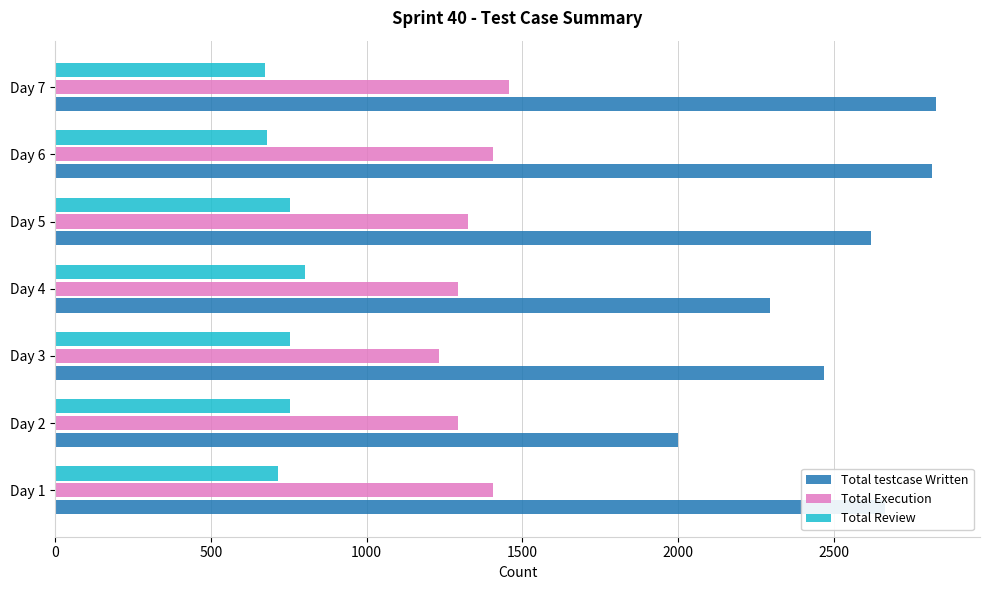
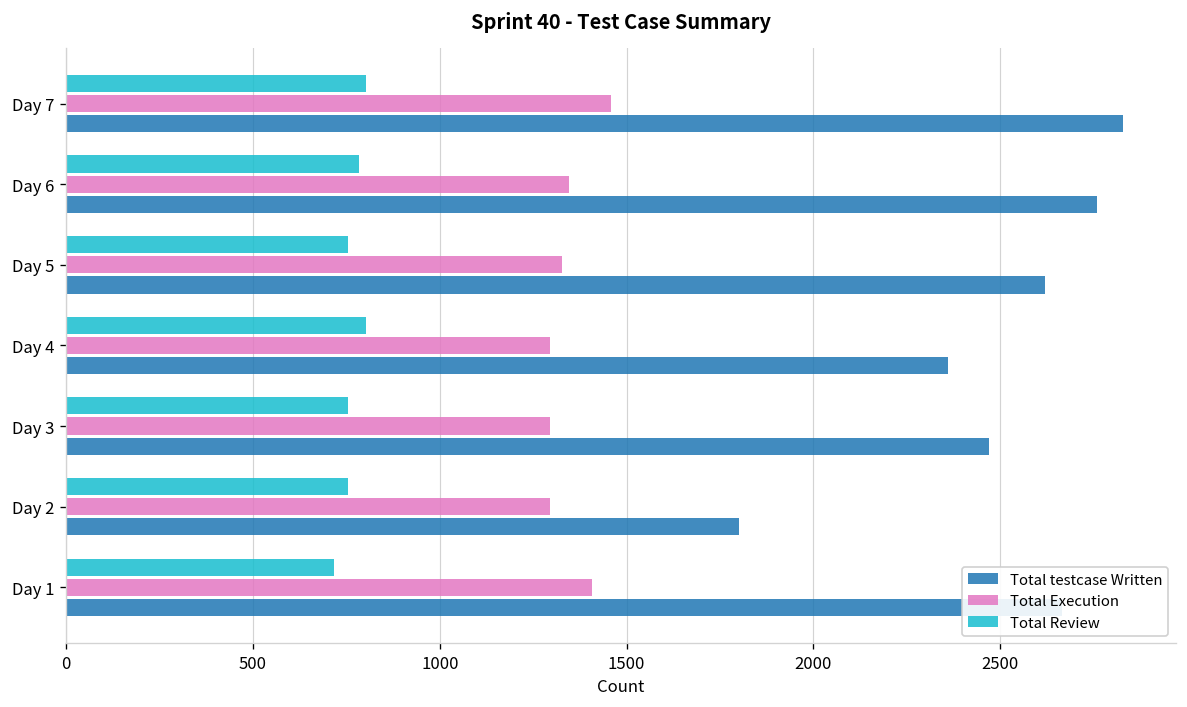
Total Review, Day 7: 670 -> 800
Total Review, Day 6: 680 -> 780
Total Execution, Day 6: 1410 -> 1350
Total testcase Written, Day 6: 2820 -> 2760
Total testcase Written, Day 4: 2300 -> 2360
Total Execution, Day 3: 1230 -> 1290
Total testcase Written, Day 2: 2000 -> 1800
